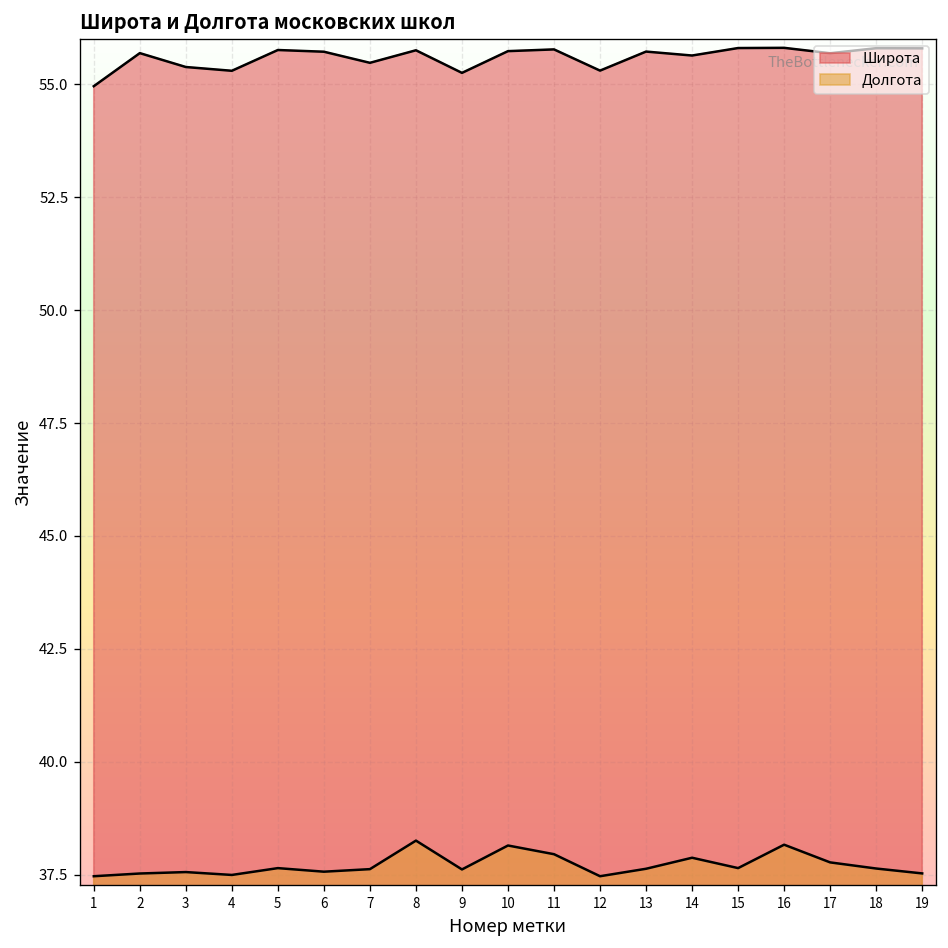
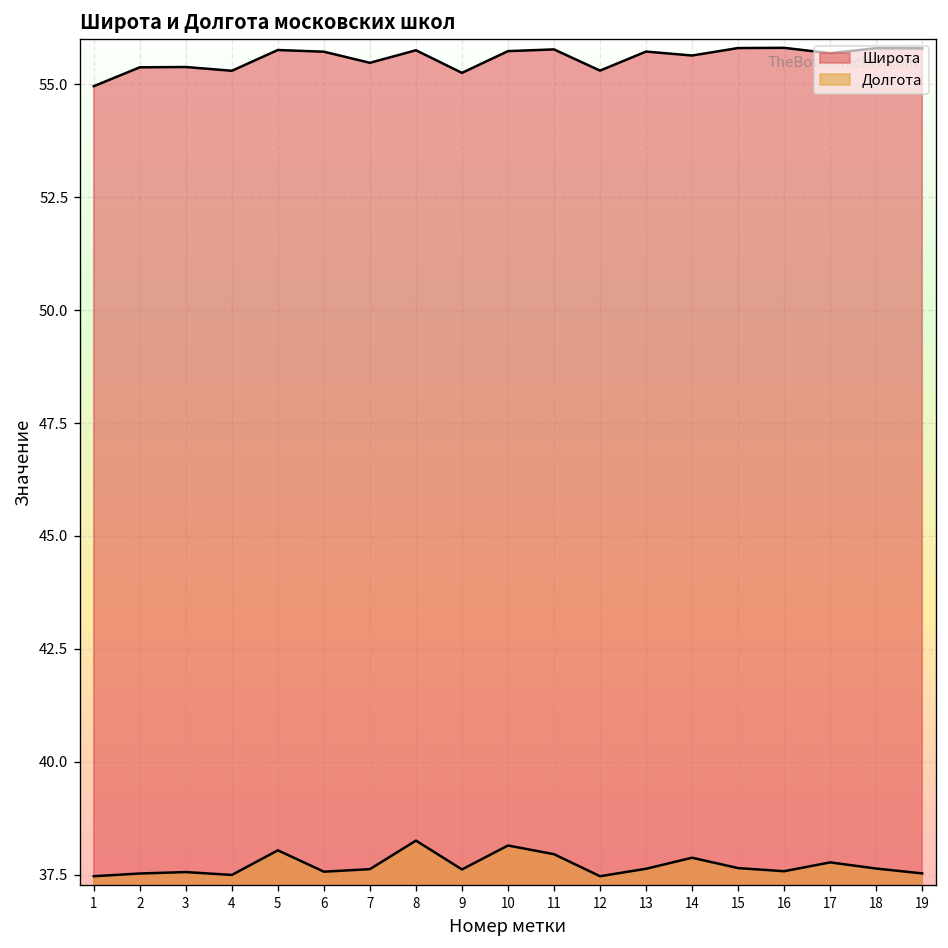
Широта, 2: 55.7 -> 55.4
Долгота, 5: 37.6 -> 38.0
Долгота, 16: 38.2 -> 37.6
